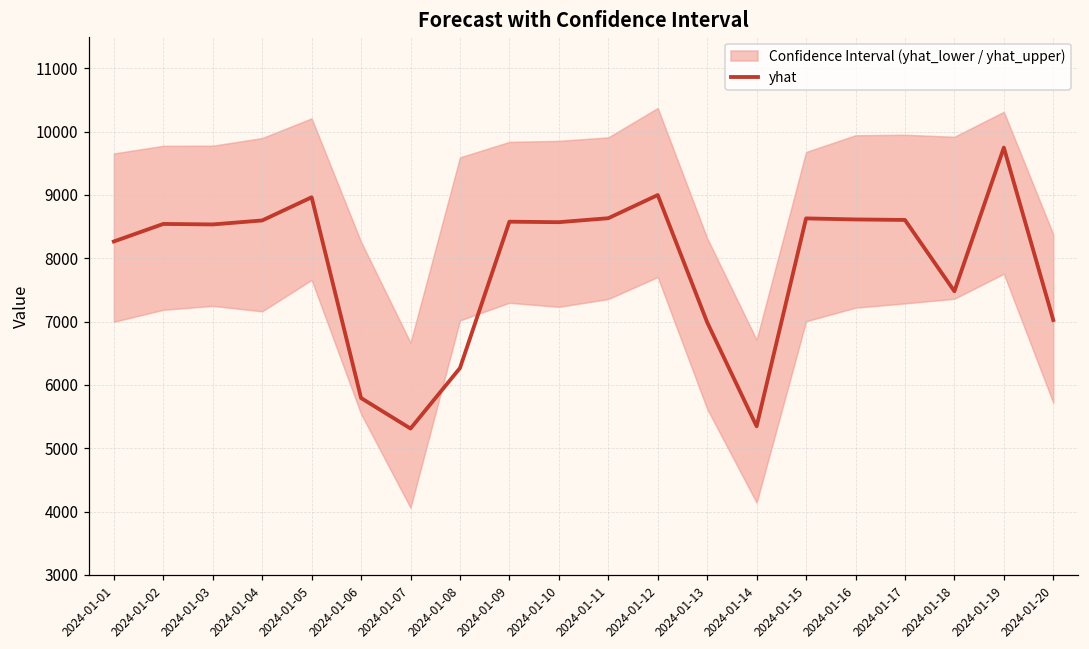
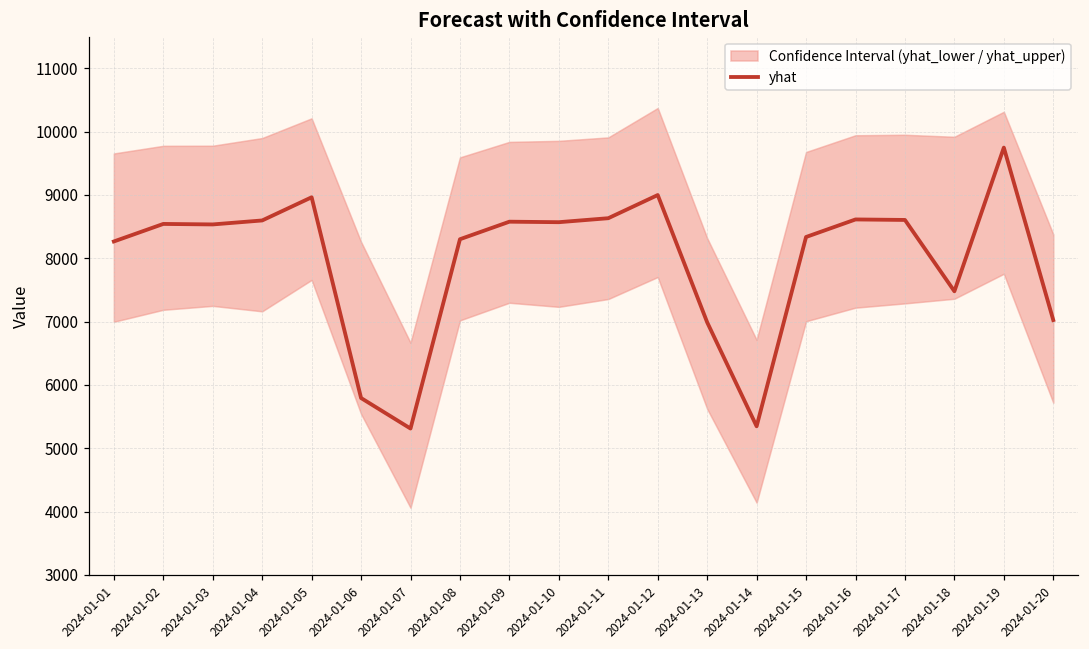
yhat, 2024-01-08: 6300 -> 8300
yhat, 2024-01-15: 8600 -> 8300
